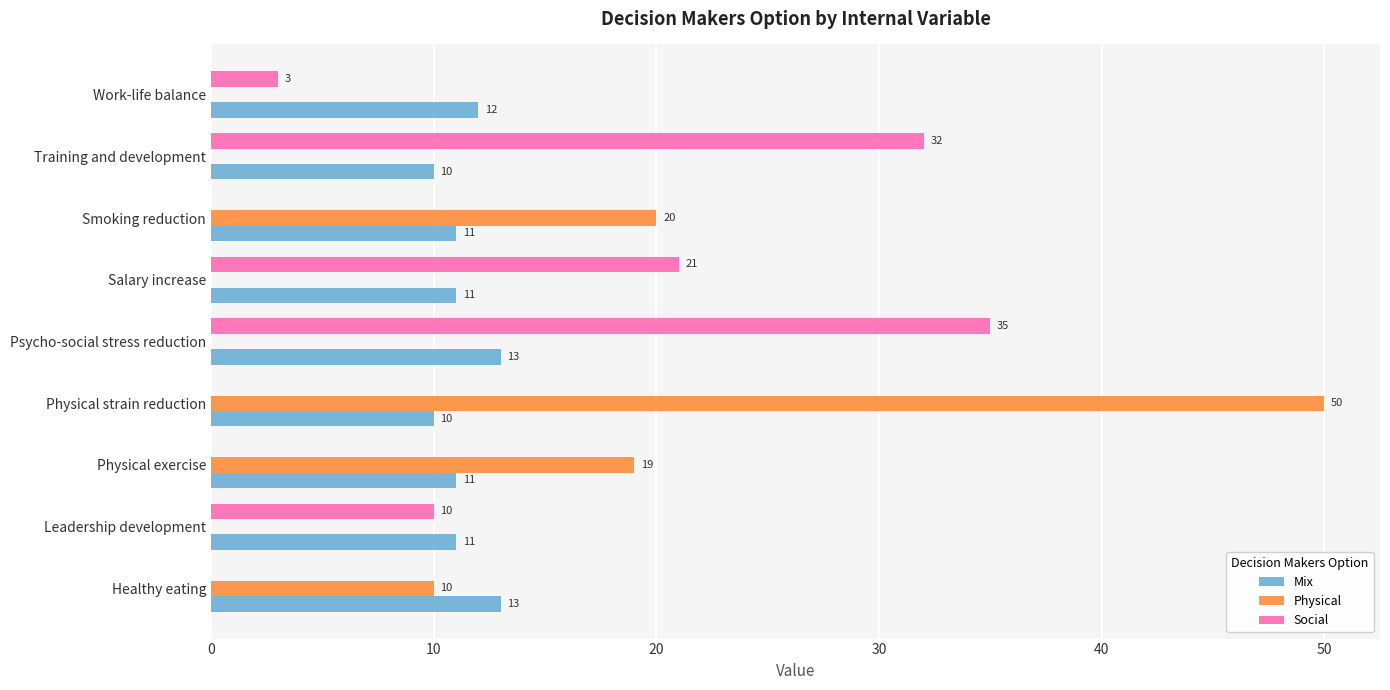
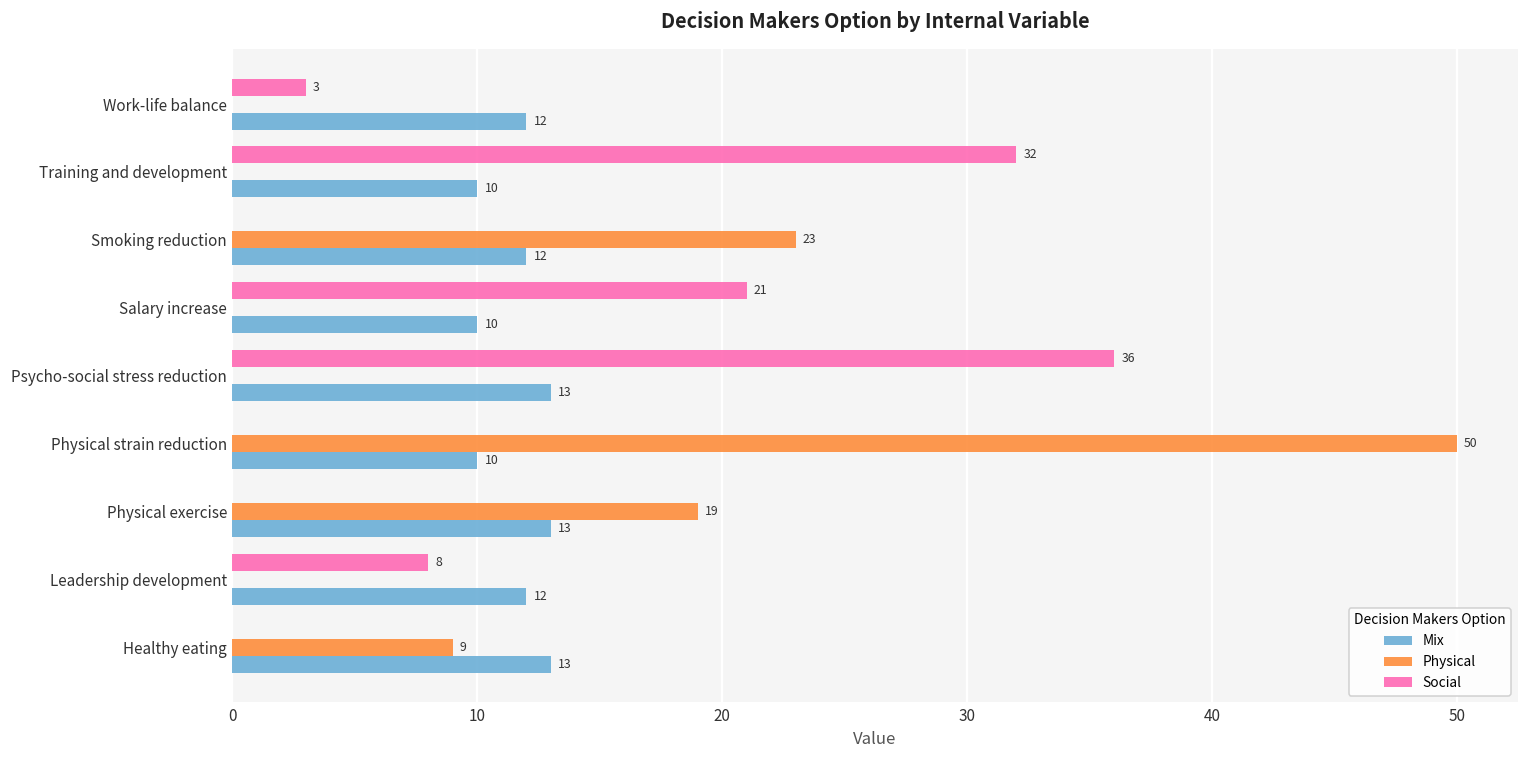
Physical, Smoking reduction: 20 -> 23
Mix, Smoking reduction: 11 -> 12
Mix, Salary increase: 11 -> 10
Social, Psycho-social stress reduction: 35 -> 36
Mix, Physical exercise: 11 -> 13
Social, Leadership development: 10 -> 8
Mix, Leadership development: 11 -> 12
Physical, Healthy eating: 10 -> 9
